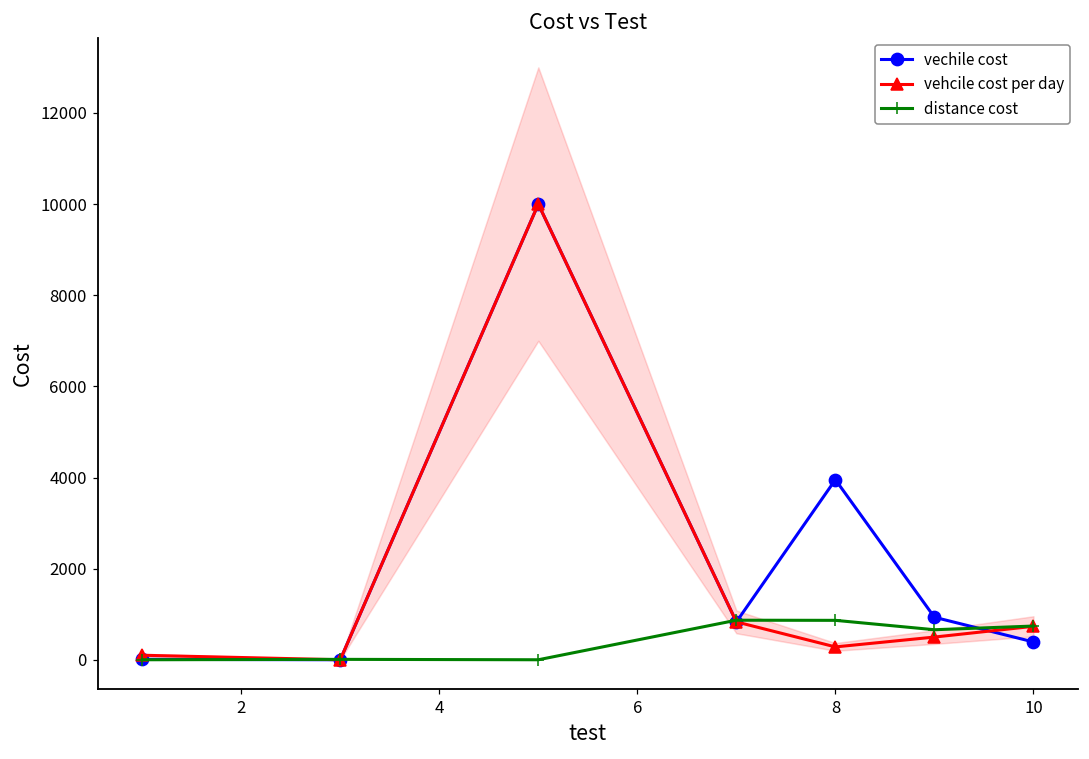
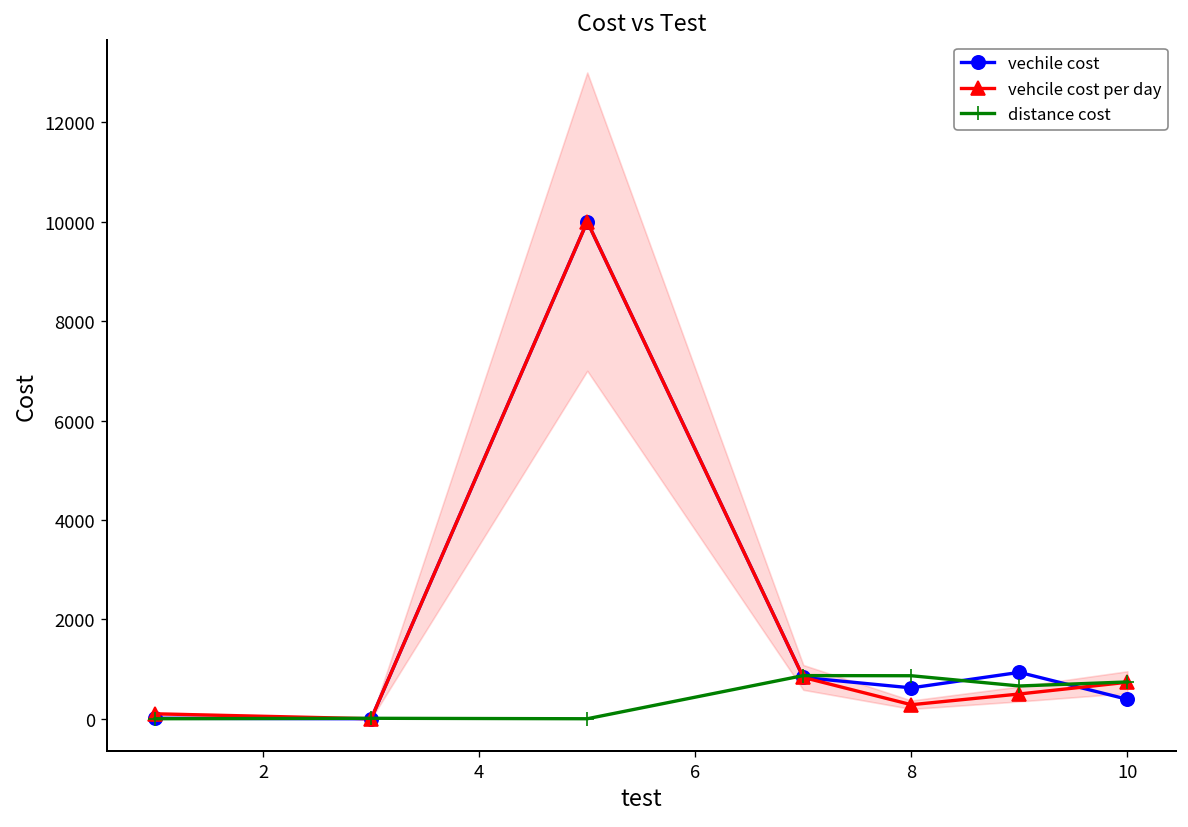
vechile cost, 8: 4000 -> 600
